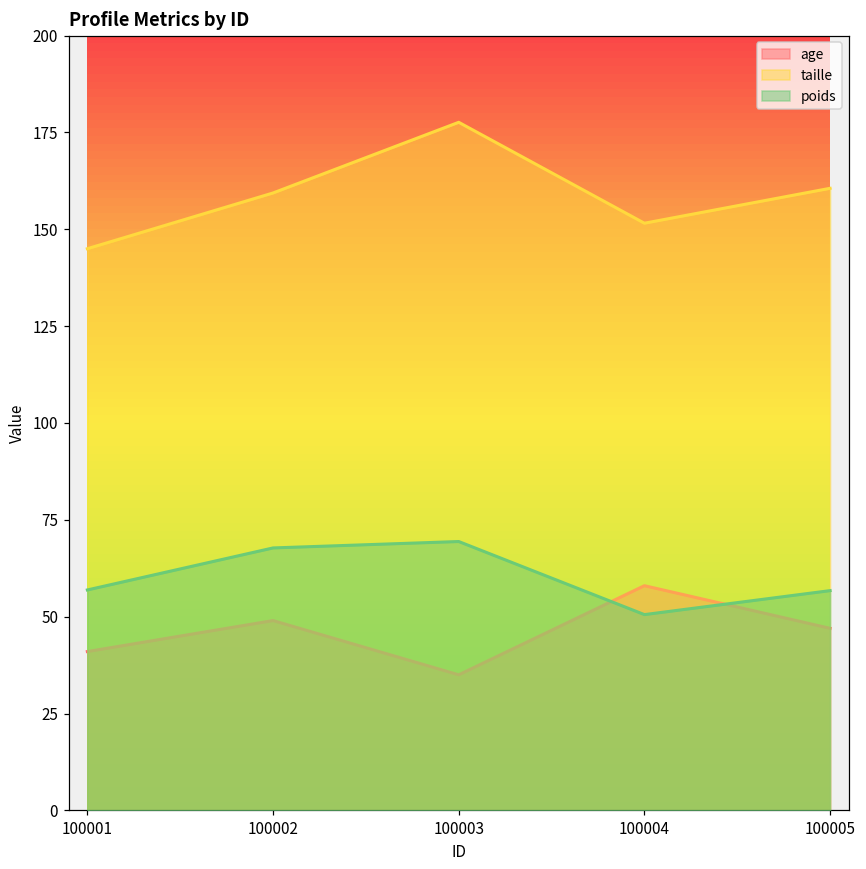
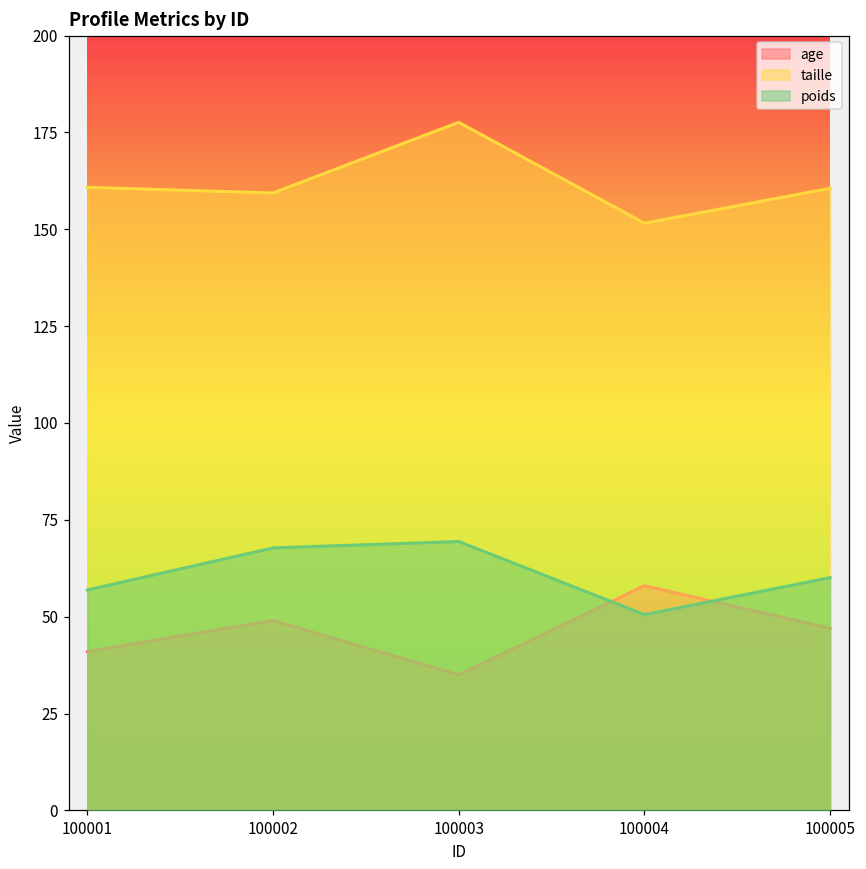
taille, 100001: 145 -> 161
poids, 100005: 57 -> 60
